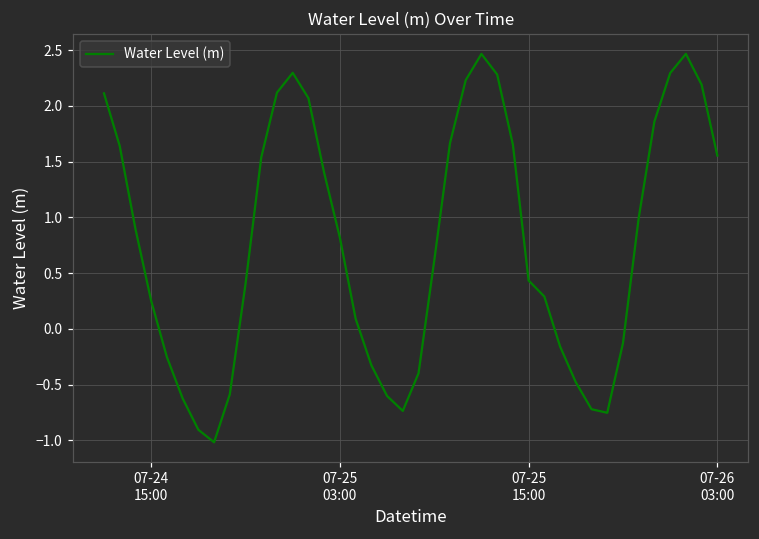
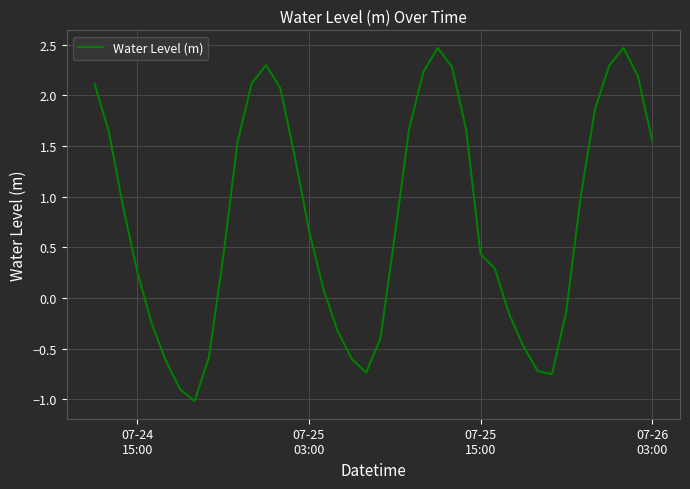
07-25 03:00: 0.82 -> 0.67
